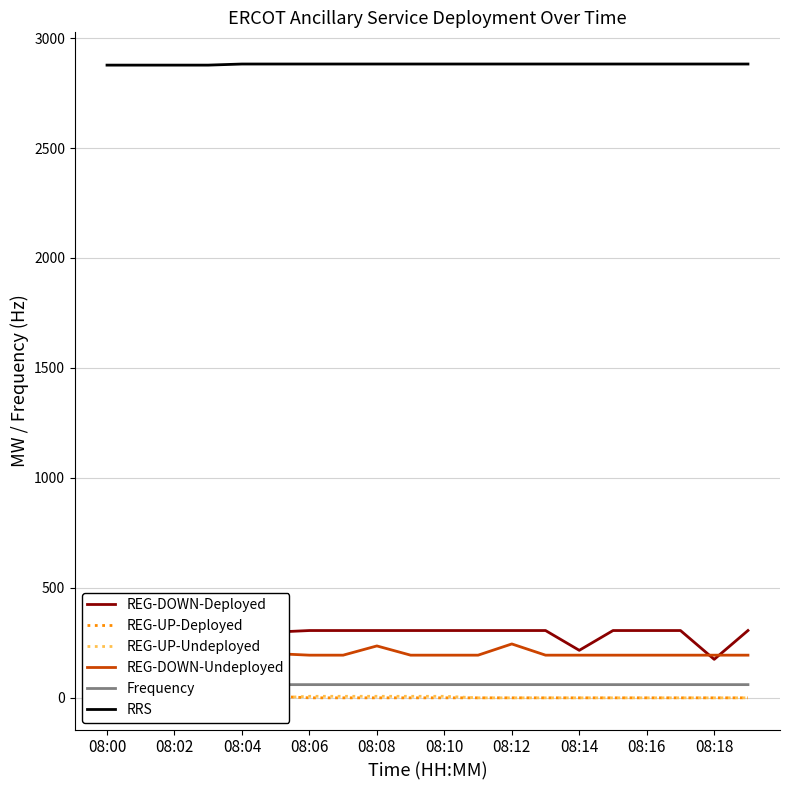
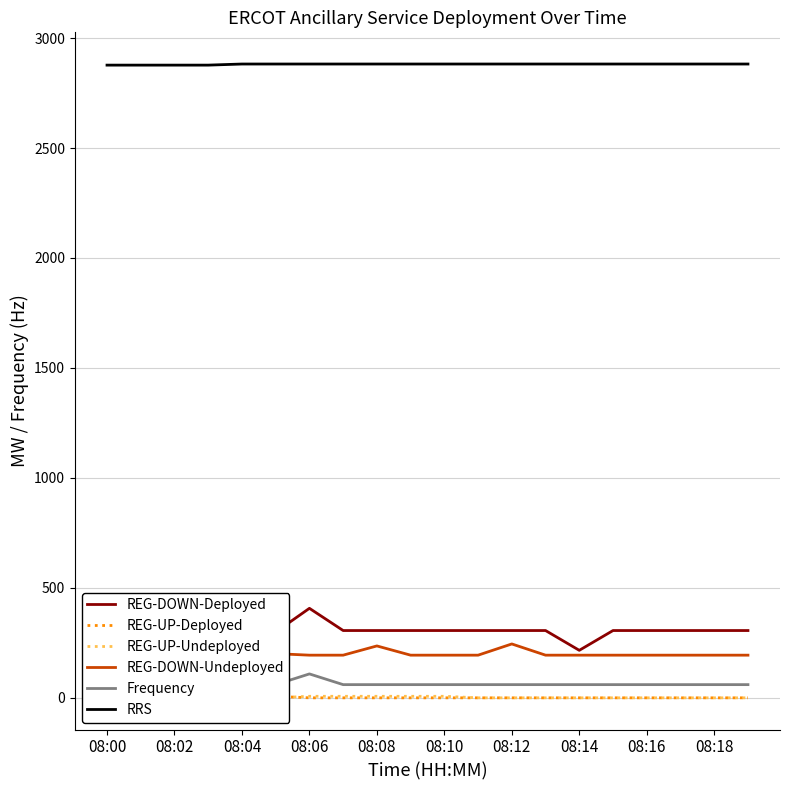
REG-DOWN-Deployed, 08:06: 310 -> 410
Frequency, 08:06: 60 -> 110
REG-DOWN-Deployed, 08:18: 180 -> 310
